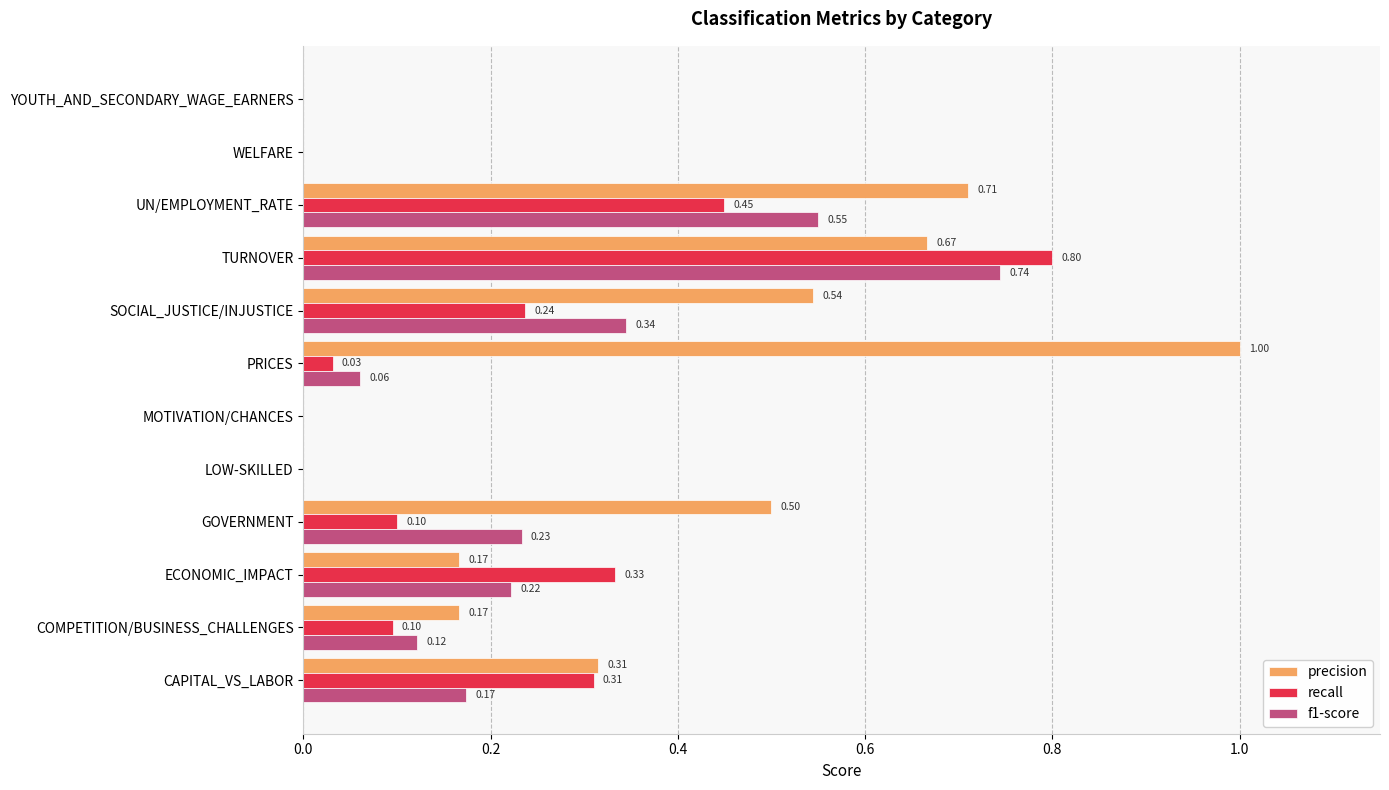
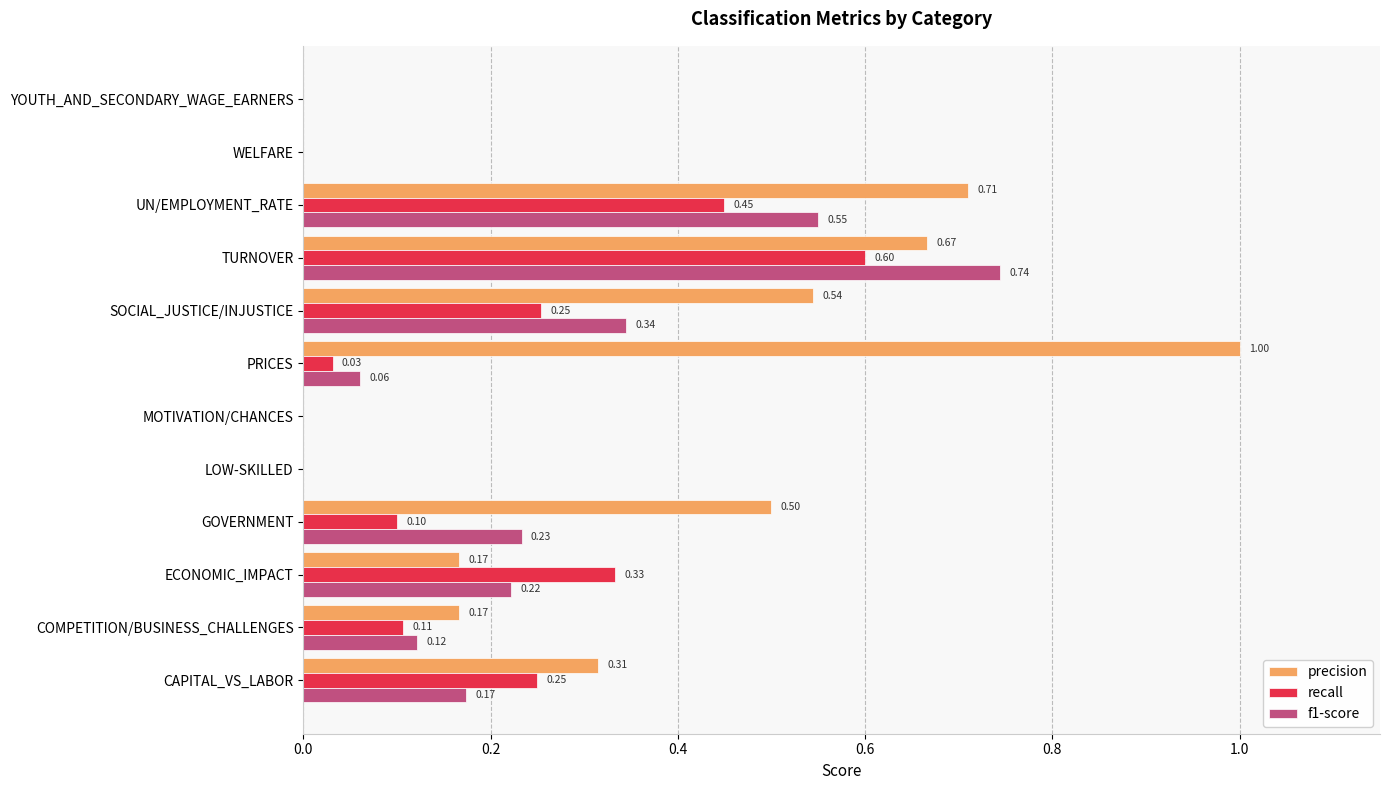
recall, TURNOVER: 0.80 -> 0.60
recall, SOCIAL_JUSTICE/INJUSTICE: 0.24 -> 0.25
recall, COMPETITION/BUSINESS_CHALLENGES: 0.10 -> 0.11
recall, CAPITAL_VS_LABOR: 0.31 -> 0.25
